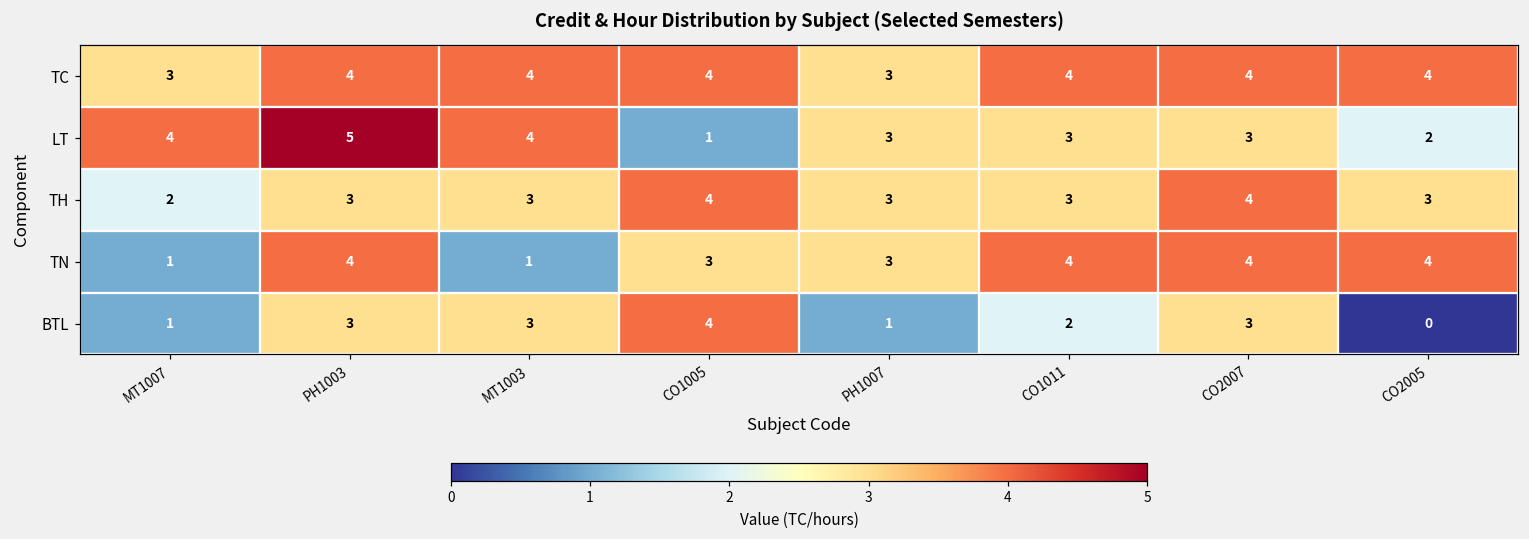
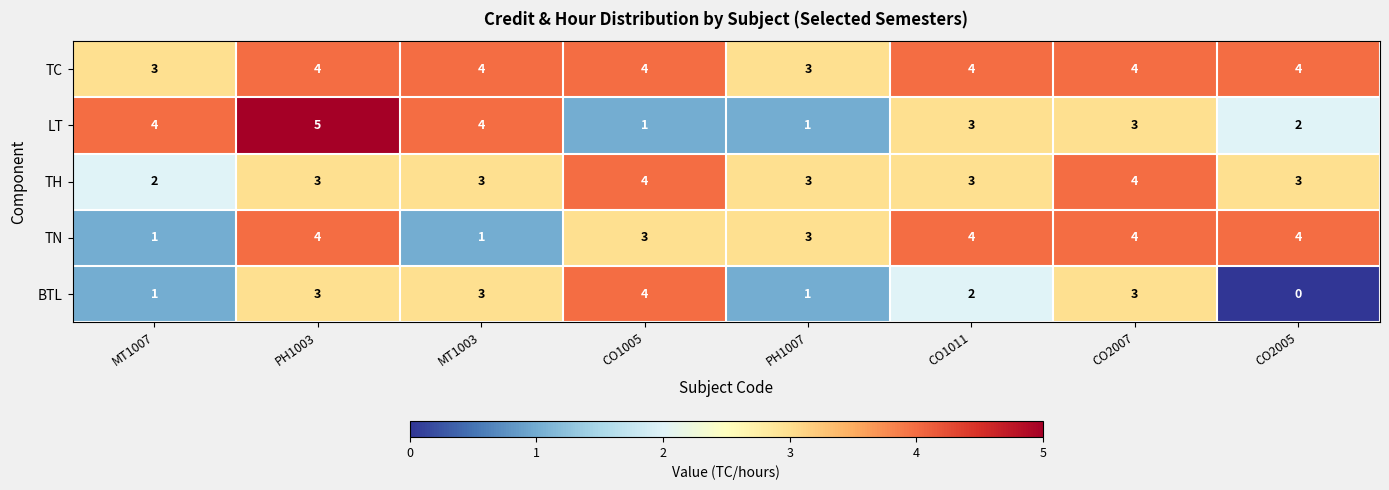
LT, PH1007: 3 -> 1
